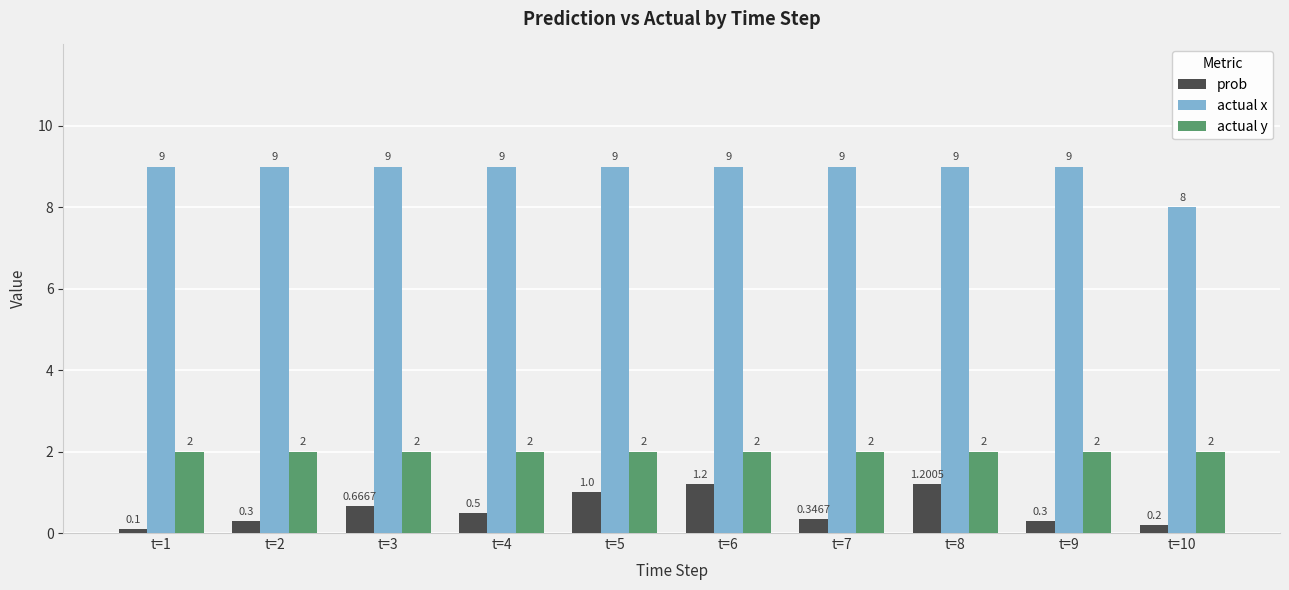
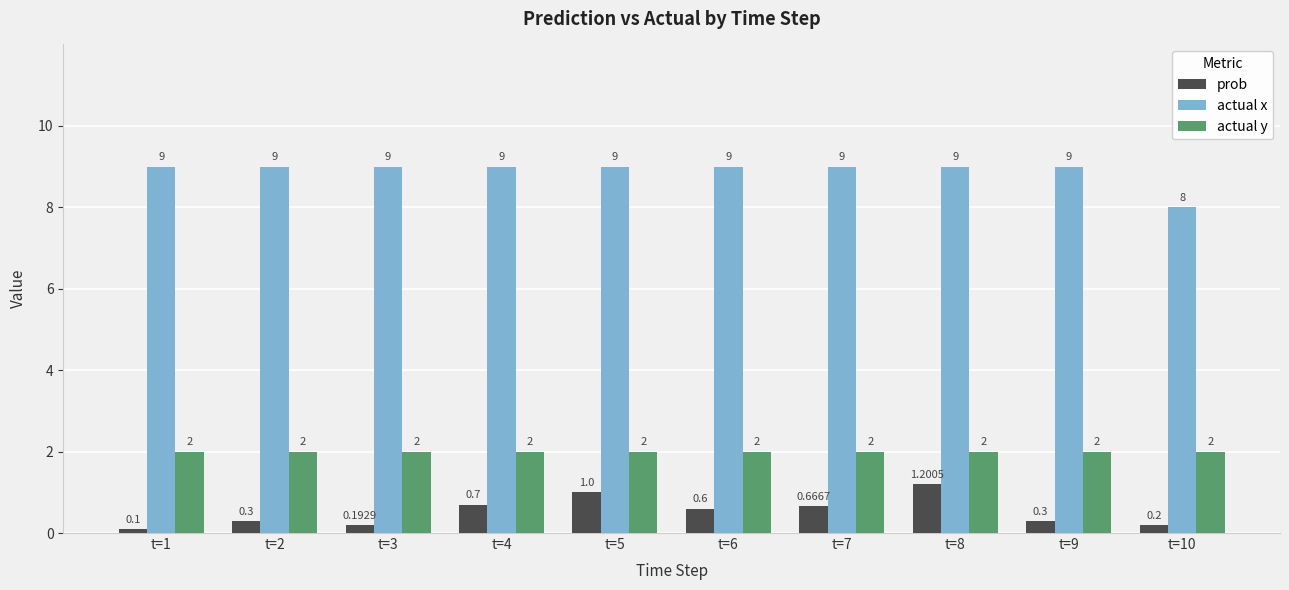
prob, t=3: 0.6667 -> 0.1929
prob, t=4: 0.5 -> 0.7
prob, t=6: 1.2 -> 0.6
prob, t=7: 0.3467 -> 0.6667
